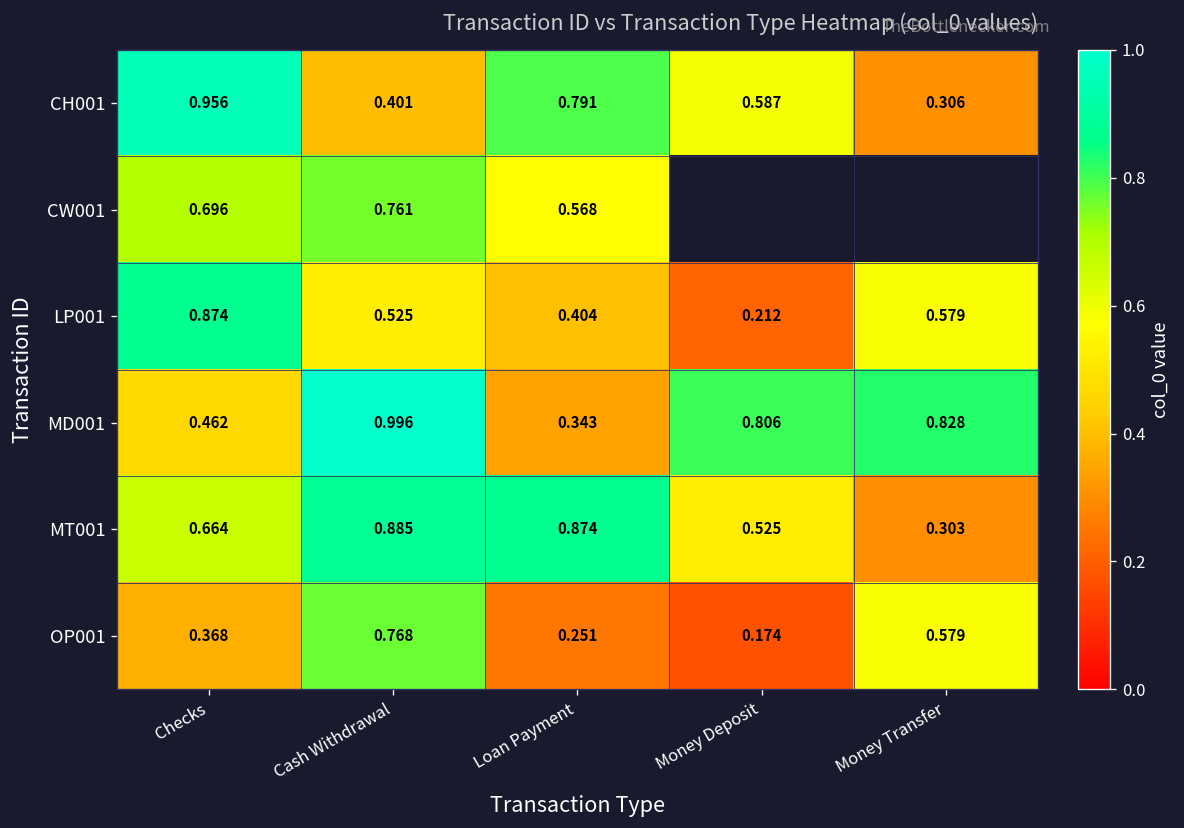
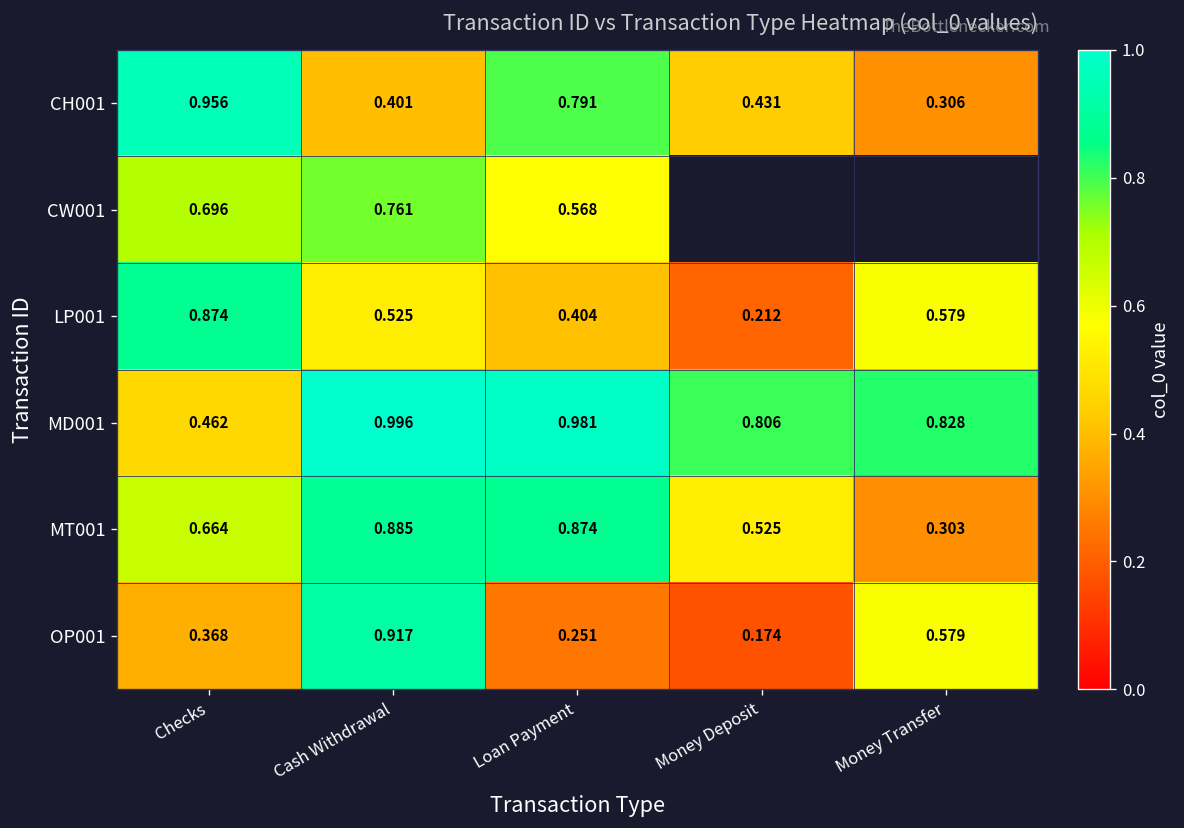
CH001, Money Deposit: 0.587 -> 0.431
MD001, Loan Payment: 0.343 -> 0.981
OP001, Cash Withdrawal: 0.768 -> 0.917
